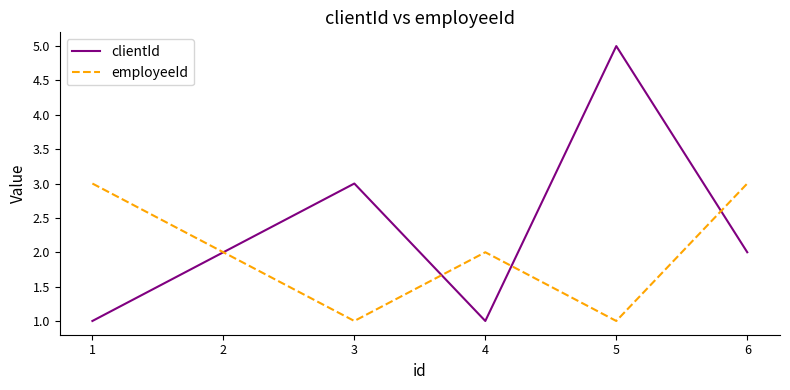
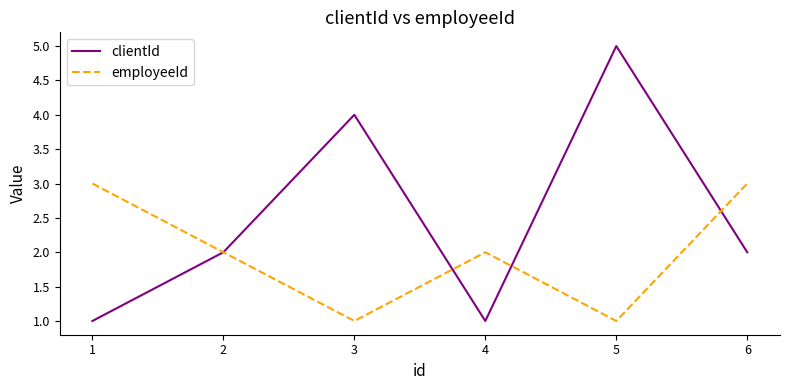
clientId, 3: 3 -> 4
